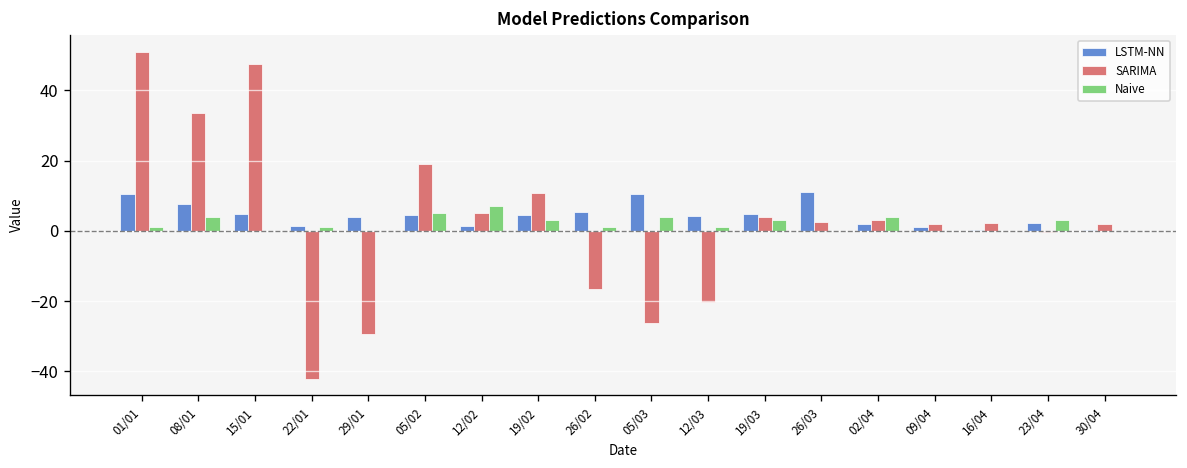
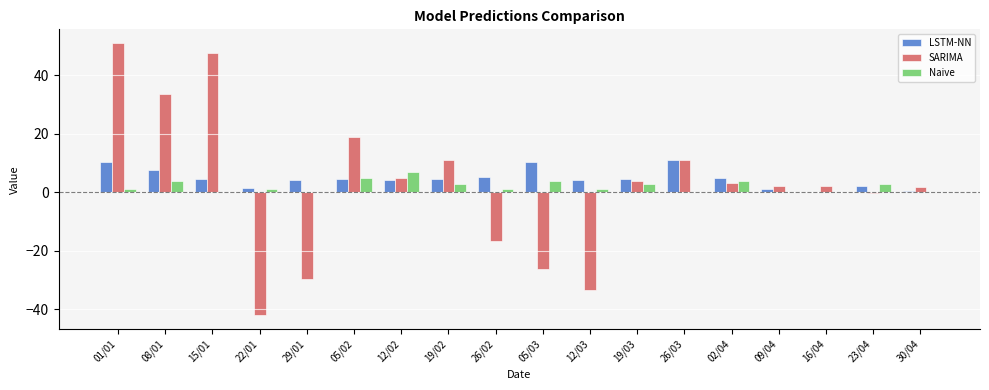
LSTM-NN, 12/02: 1 -> 4
SARIMA, 12/03: -20 -> -33
SARIMA, 26/03: 3 -> 11
LSTM-NN, 02/04: 2 -> 5
